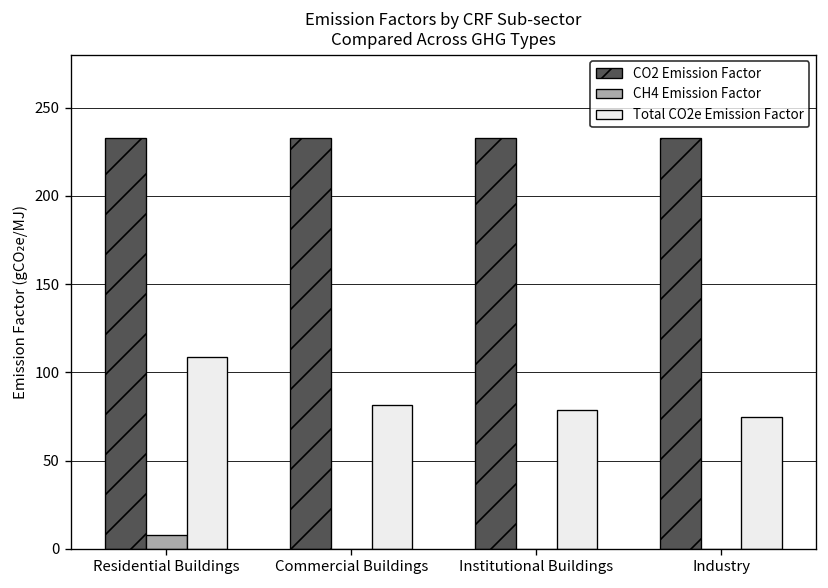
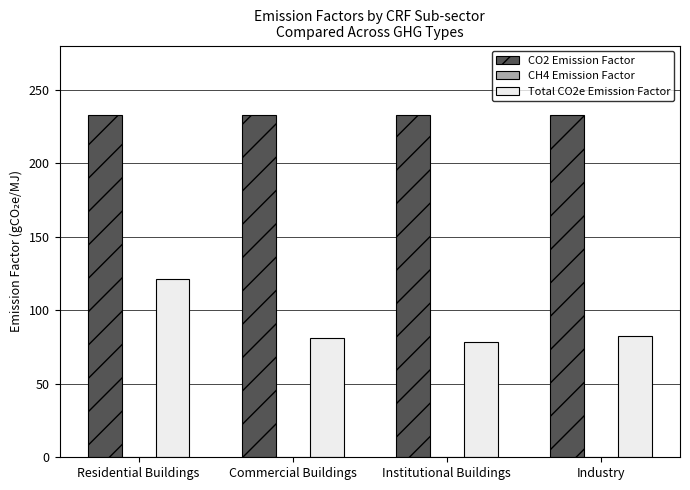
CH4 Emission Factor, Residential Buildings: 8 -> 0
Total CO2e Emission Factor, Residential Buildings: 109 -> 121
Total CO2e Emission Factor, Industry: 75 -> 83
